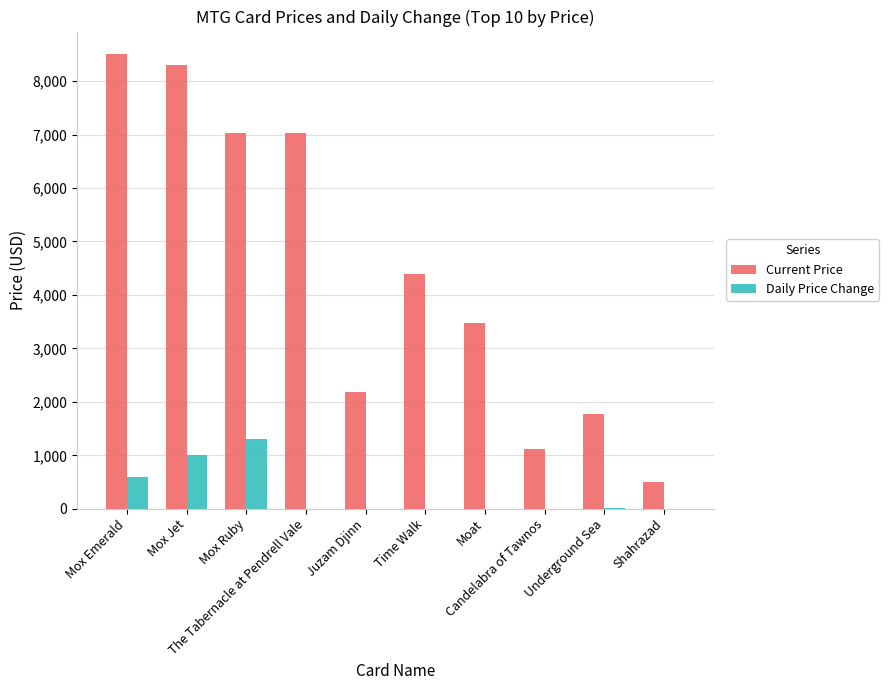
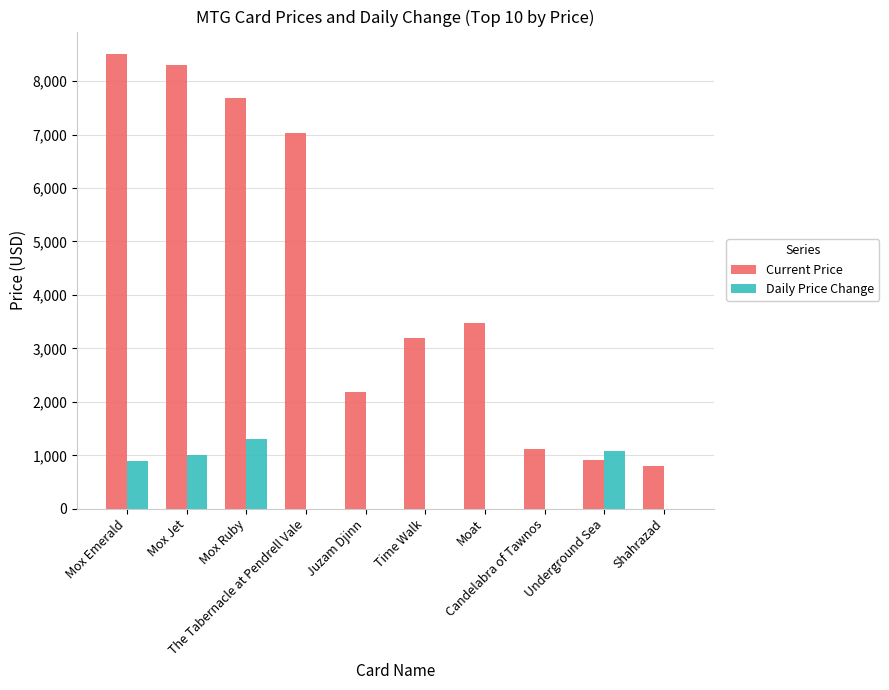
Daily Price Change, Mox Emerald: 600 -> 900
Current Price, Mox Ruby: 7,000 -> 7,700
Current Price, Time Walk: 4,400 -> 3,200
Current Price, Underground Sea: 1,800 -> 900
Daily Price Change, Underground Sea: 0 -> 1,100
Current Price, Shahrazad: 500 -> 800
